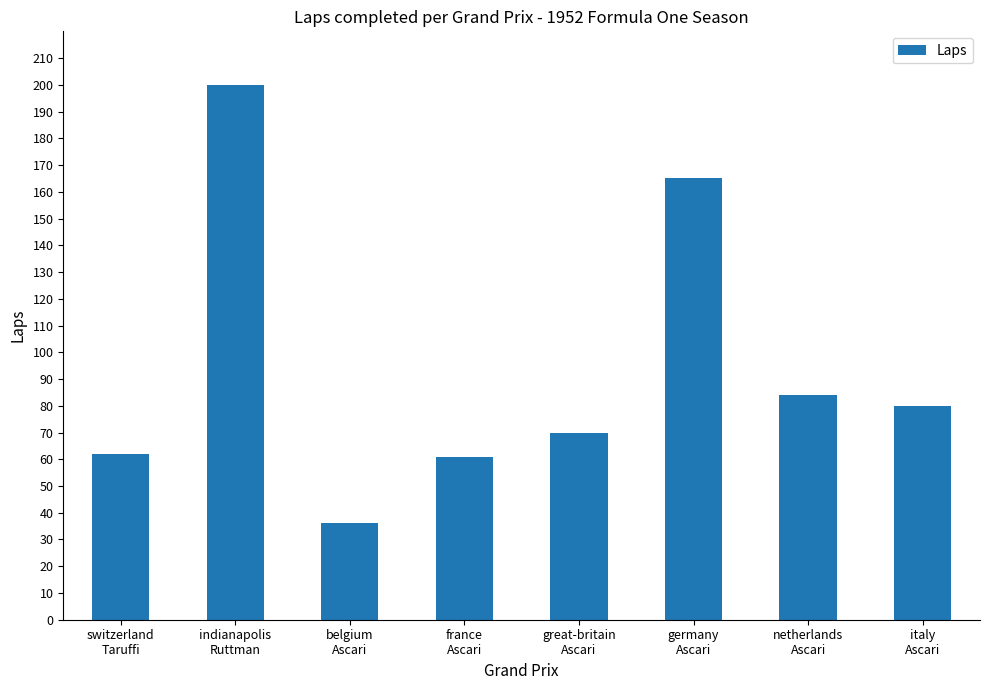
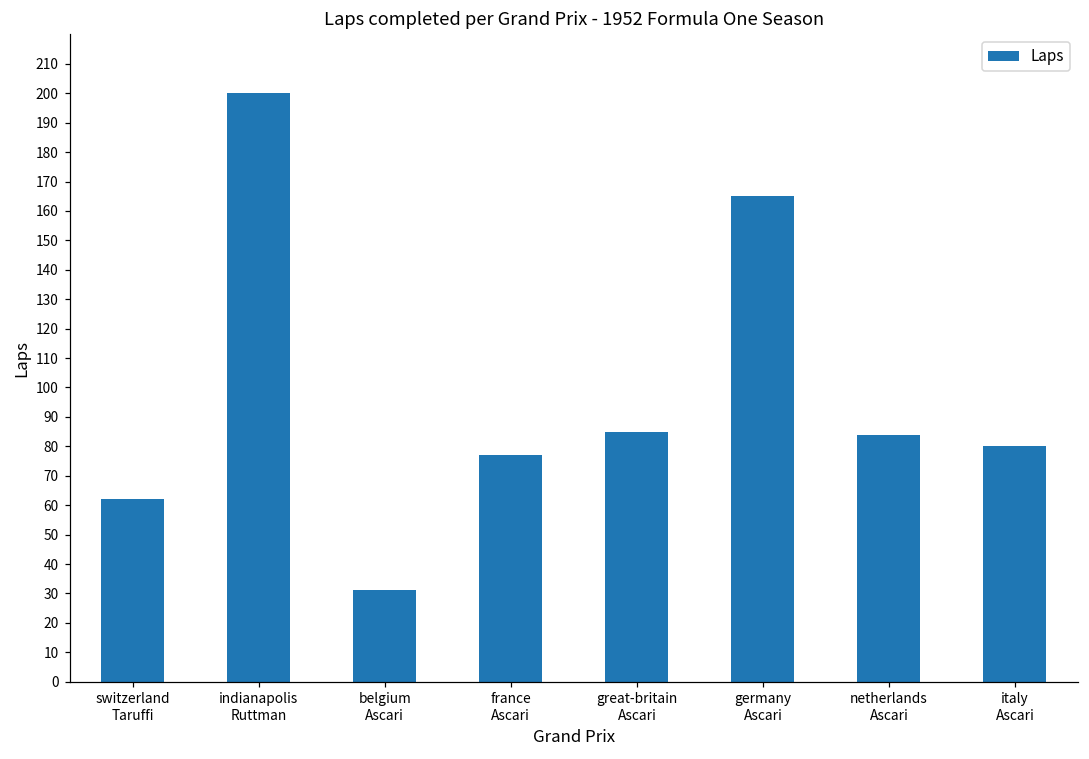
belgium Ascari: 36 -> 31
france Ascari: 61 -> 77
great-britain Ascari: 70 -> 85
